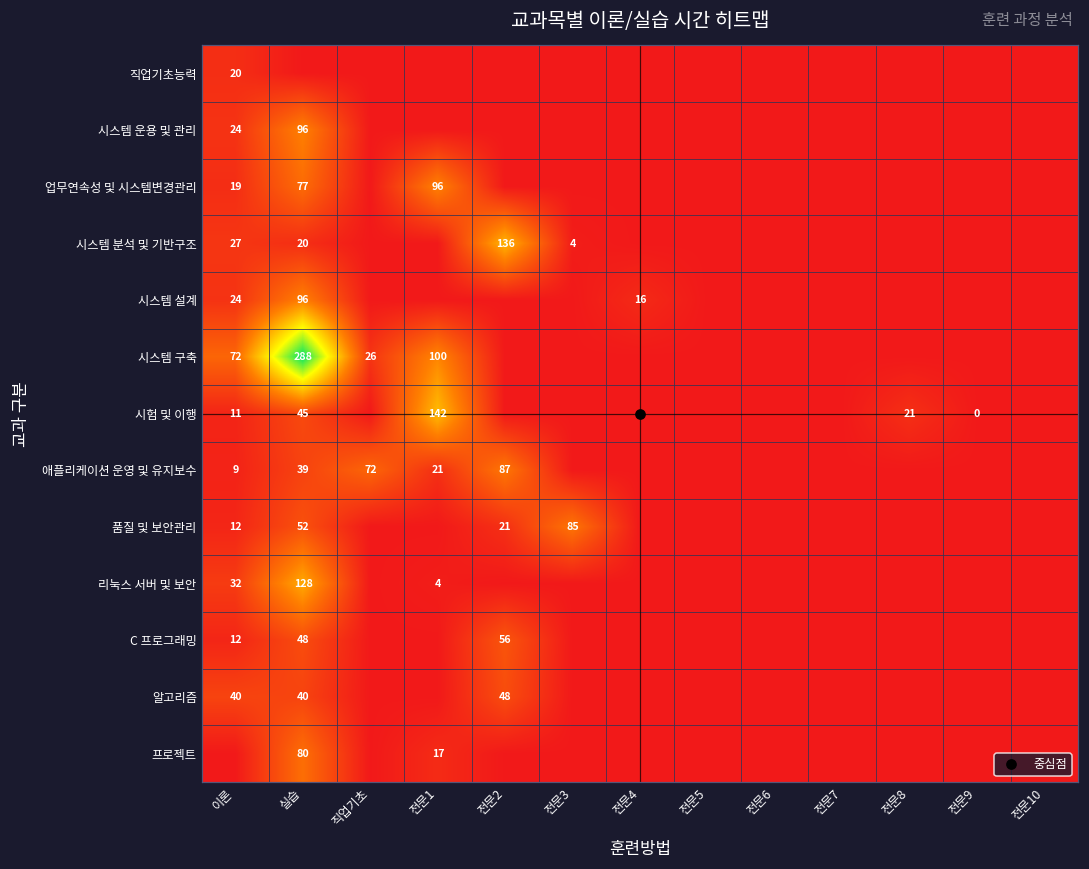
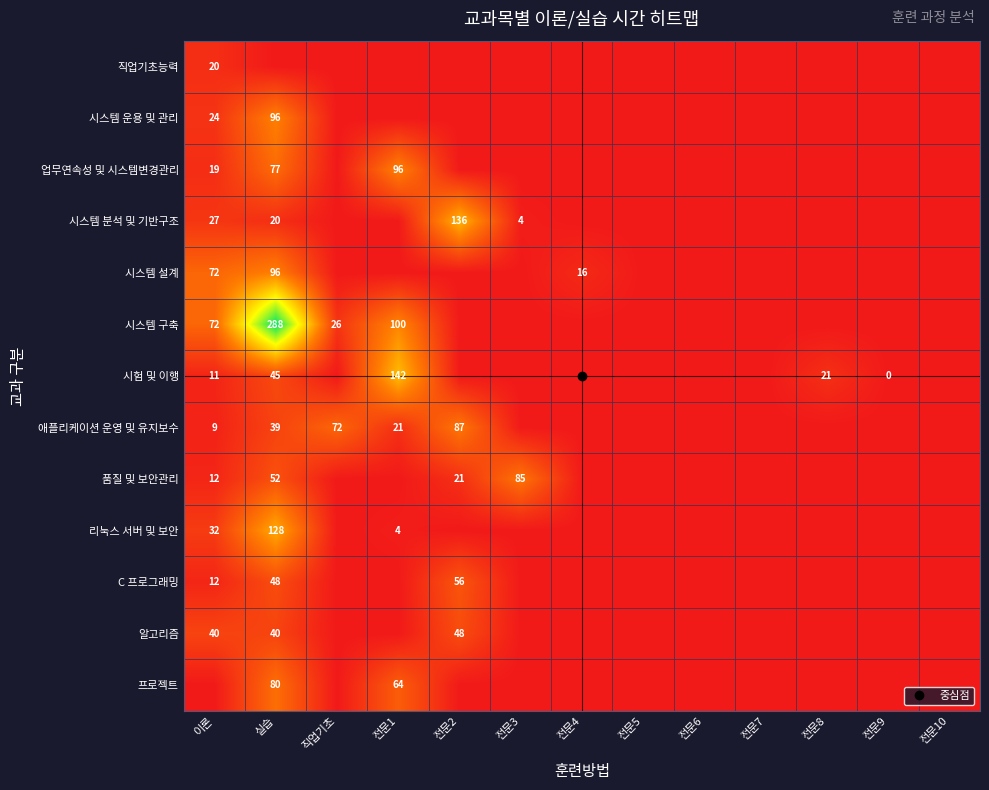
시스템 설계, 이론: 24 -> 72
프로젝트, 전문1: 17 -> 64
